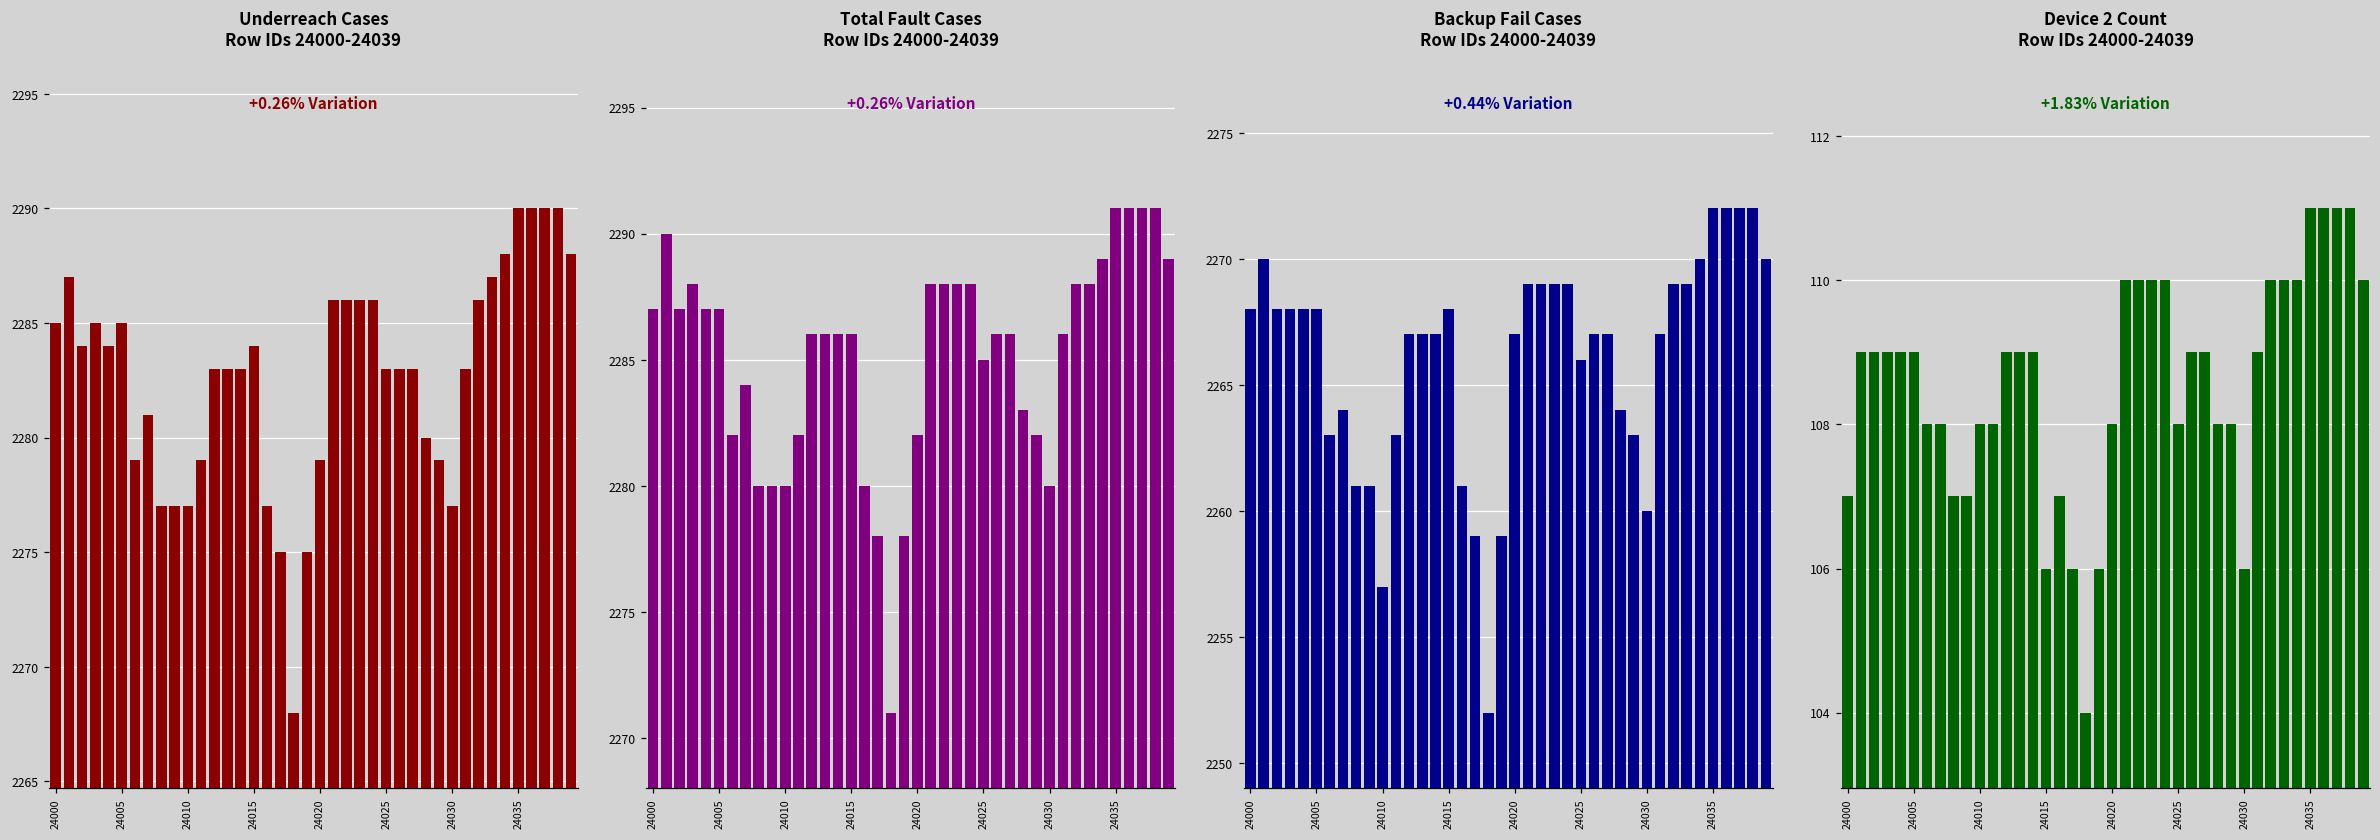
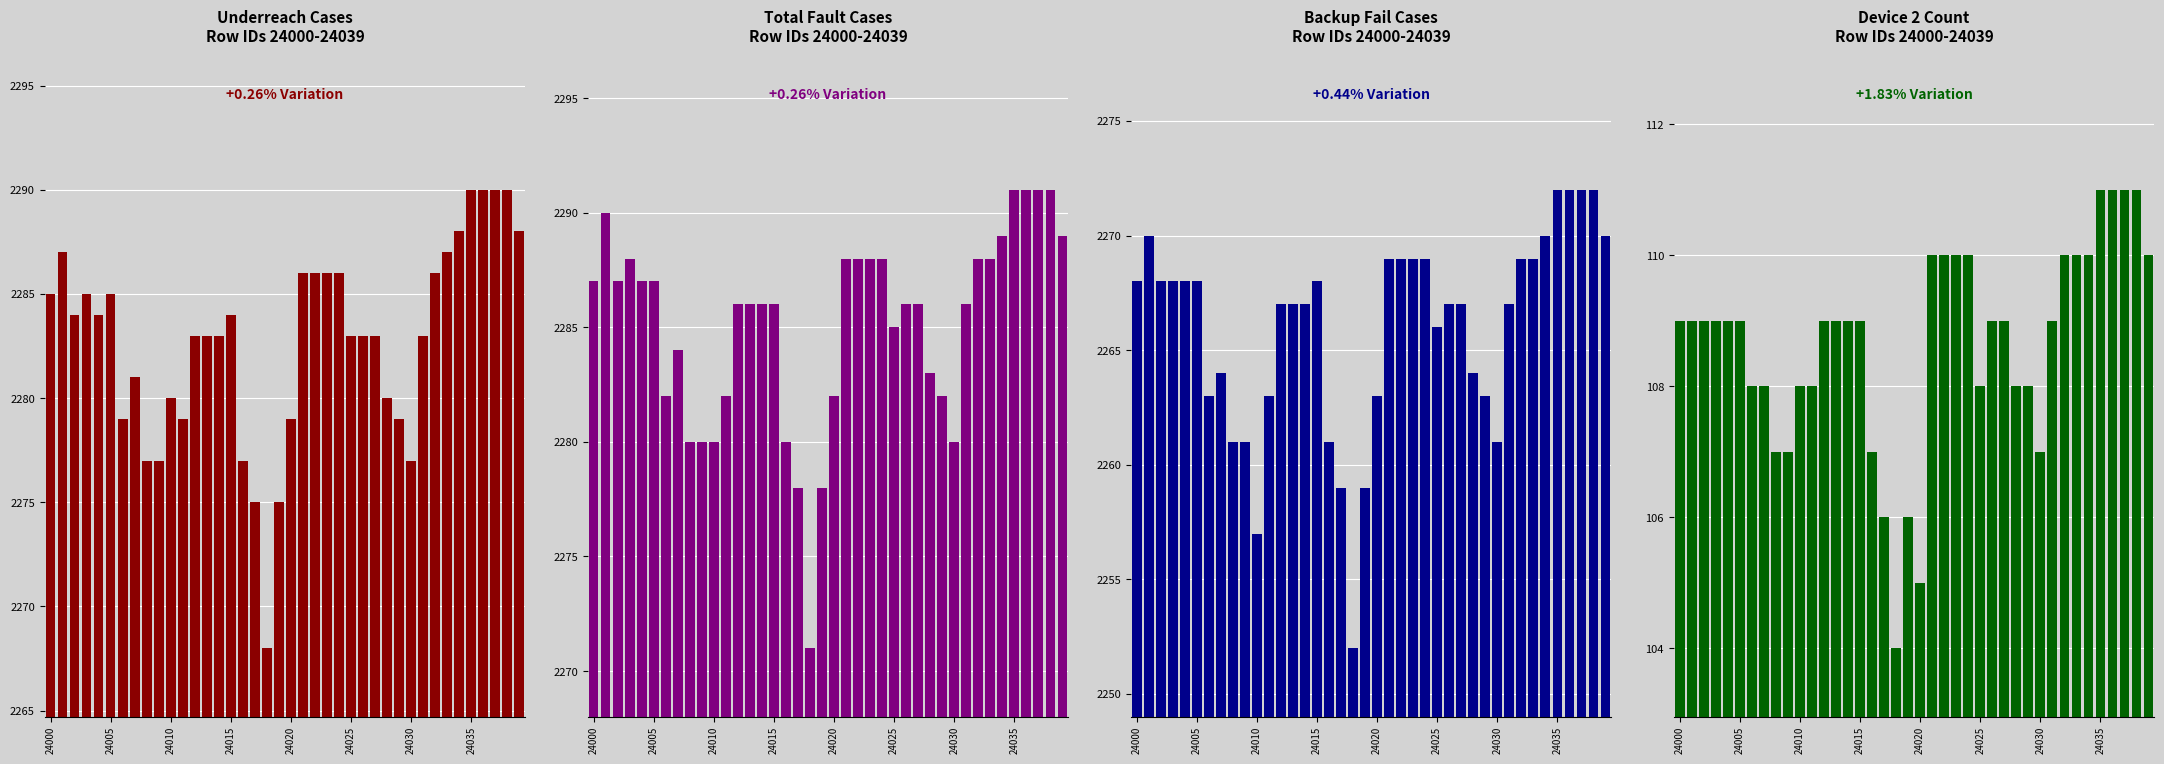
Underreach Cases Row IDs 24000-24039, 24010: 2277 -> 2280
Backup Fail Cases Row IDs 24000-24039, 24020: 2267 -> 2263
Backup Fail Cases Row IDs 24000-24039, 24030: 2260 -> 2261
Device 2 Count Row IDs 24000-24039, 24000: 107 -> 109
Device 2 Count Row IDs 24000-24039, 24015: 106 -> 109
Device 2 Count Row IDs 24000-24039, 24020: 108 -> 105
Device 2 Count Row IDs 24000-24039, 24030: 106 -> 107
